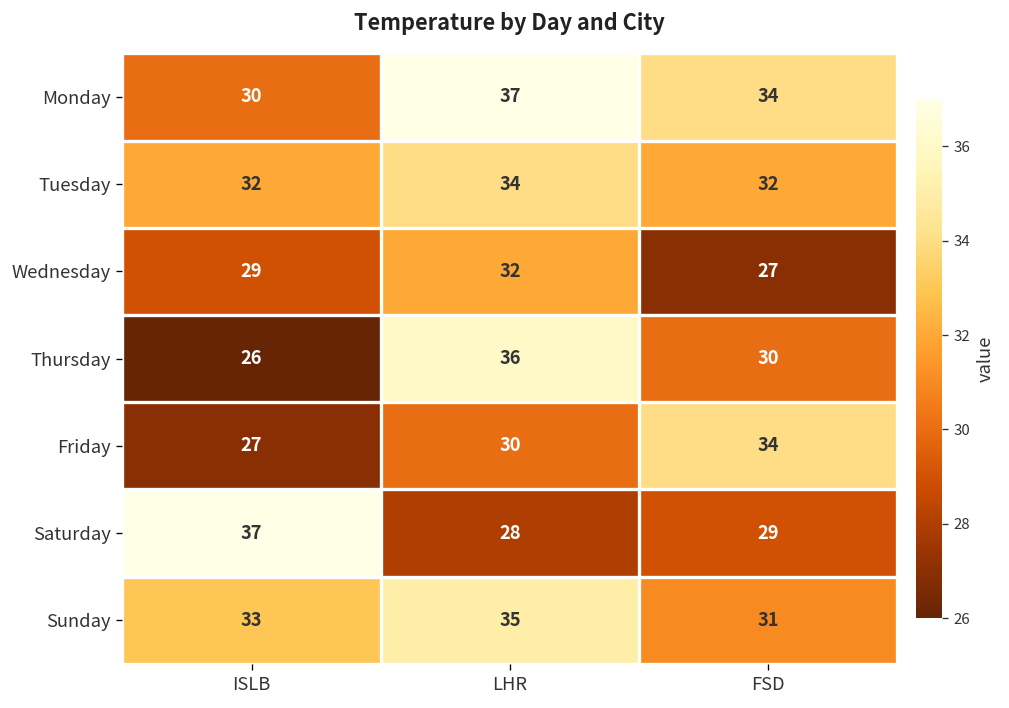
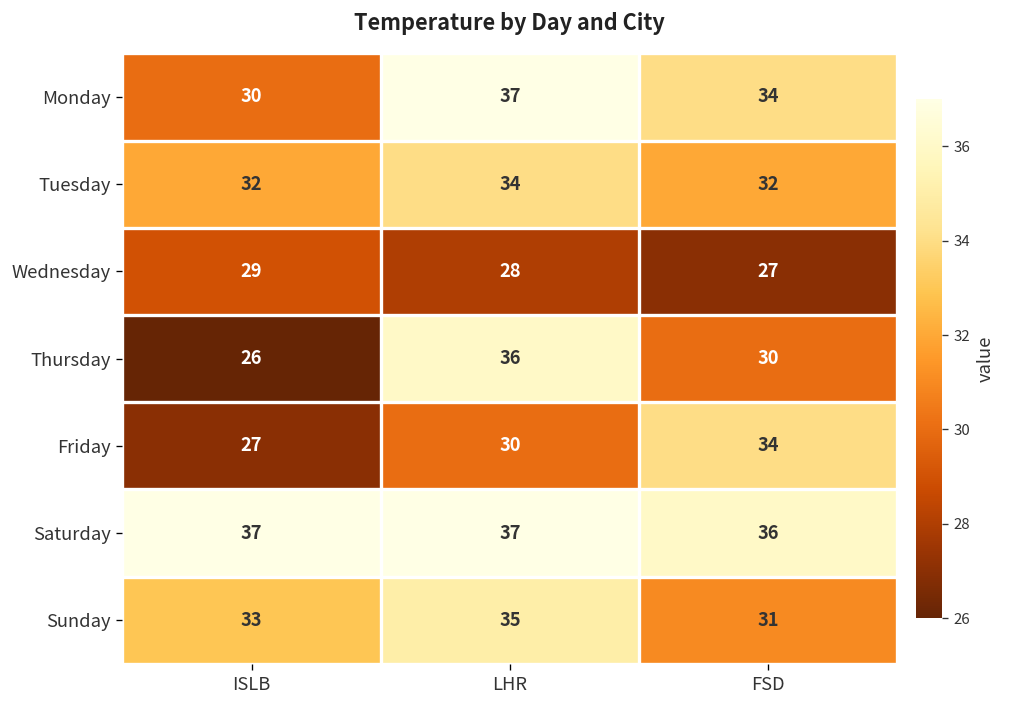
Wednesday, LHR: 32 -> 28
Saturday, LHR: 28 -> 37
Saturday, FSD: 29 -> 36
